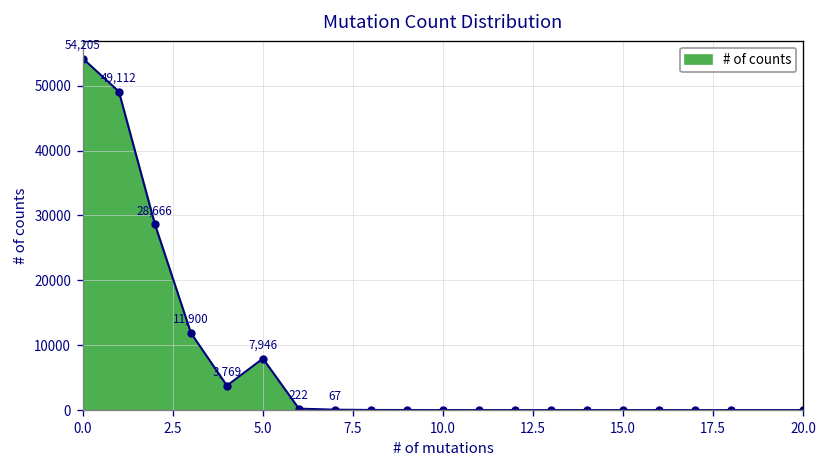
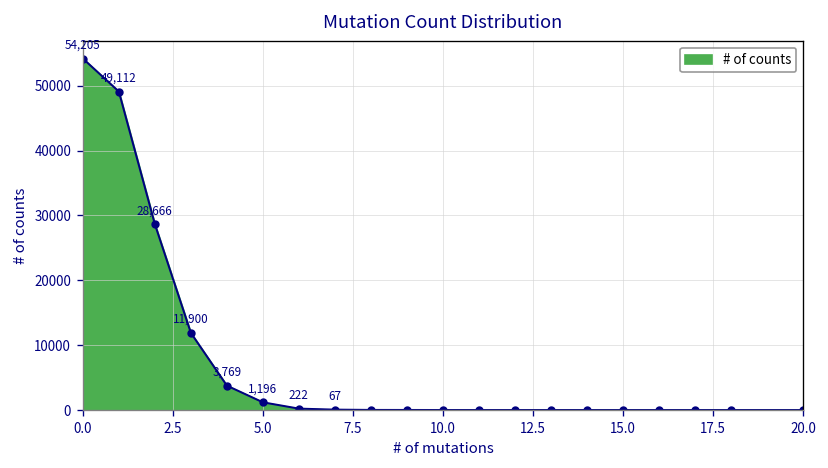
5.0: 7,946 -> 1,196
